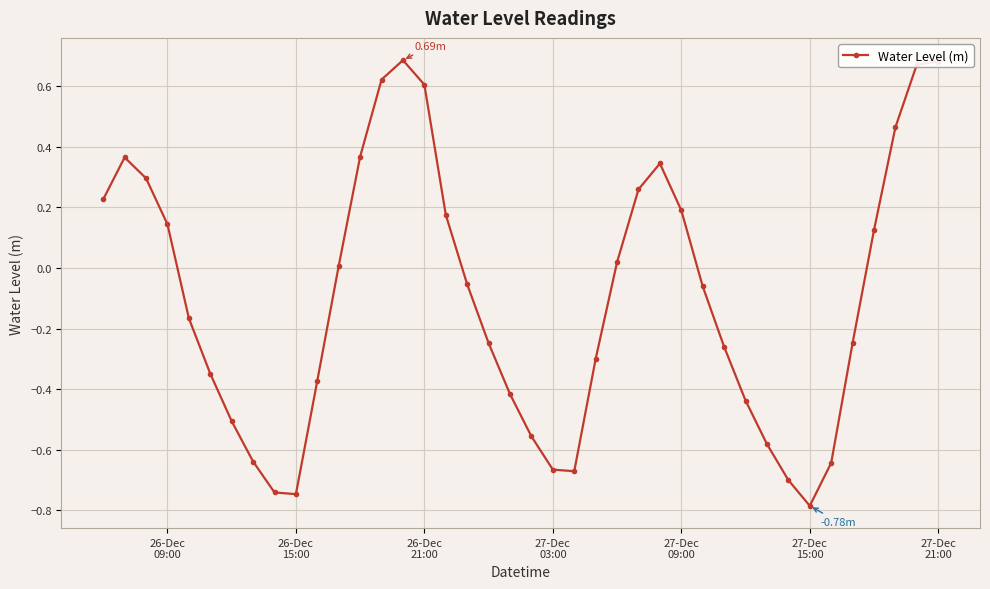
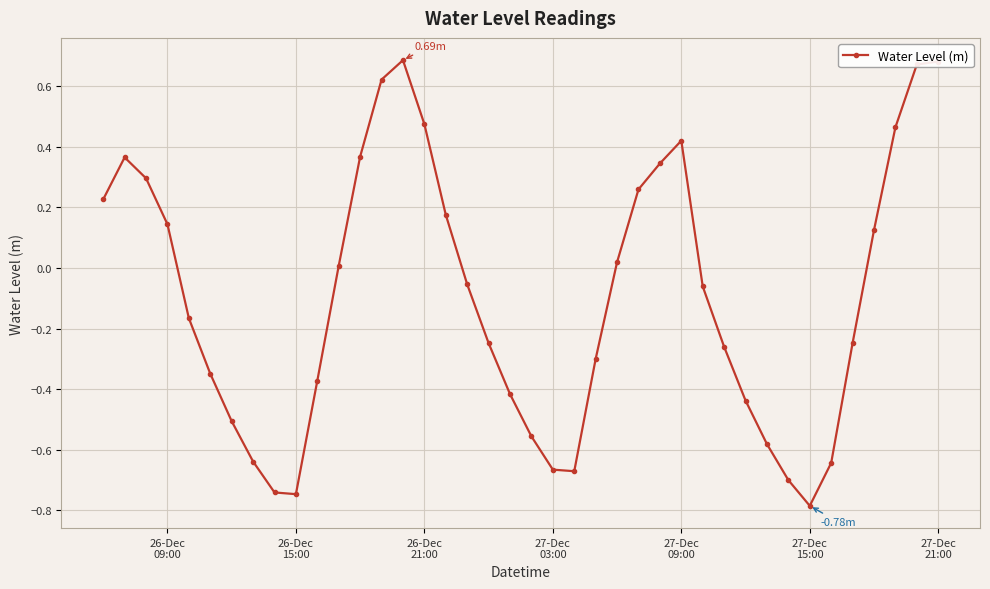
26-Dec 21:00: 0.60 -> 0.47
27-Dec 09:00: 0.19 -> 0.42
